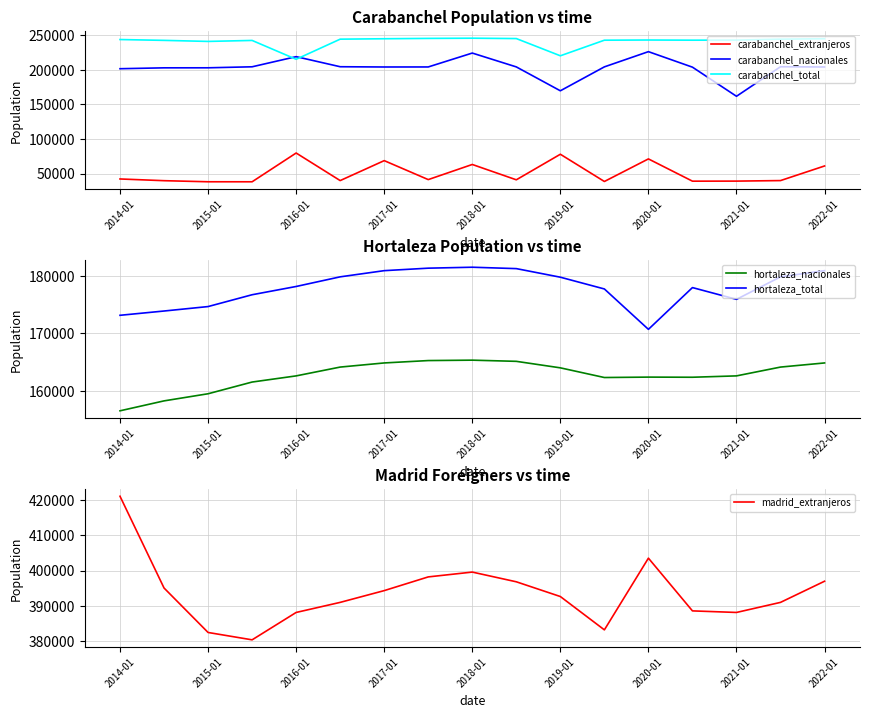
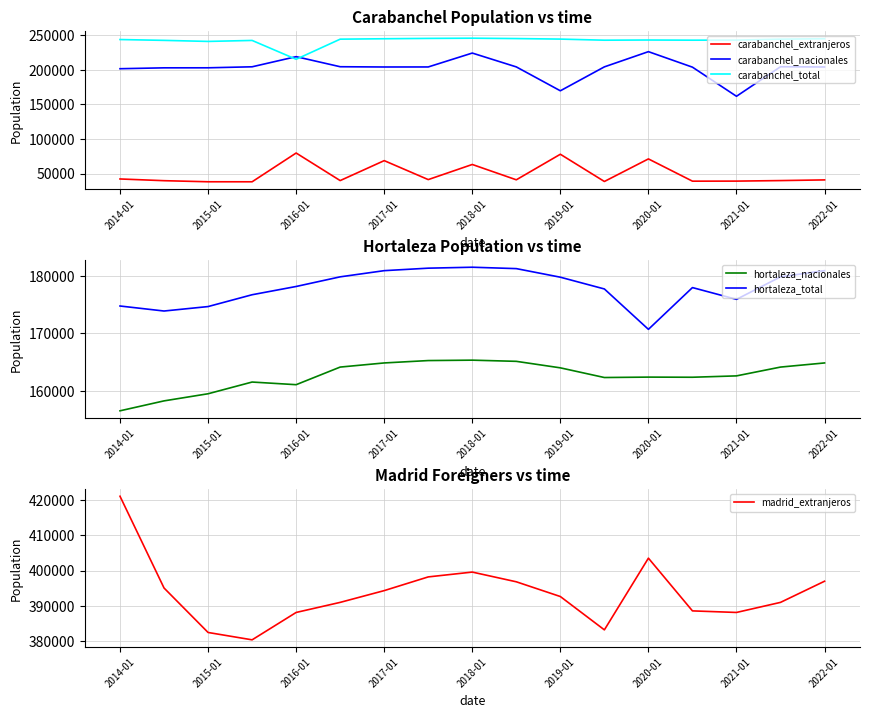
Carabanchel Population vs time, carabanchel_total, 2019-01: 220000 -> 240000
Carabanchel Population vs time, carabanchel_extranjeros, 2022-01: 60000 -> 40000
Hortaleza Population vs time, hortaleza_total, 2014-01: 173000 -> 175000
Hortaleza Population vs time, hortaleza_nacionales, 2016-01: 163000 -> 161000
